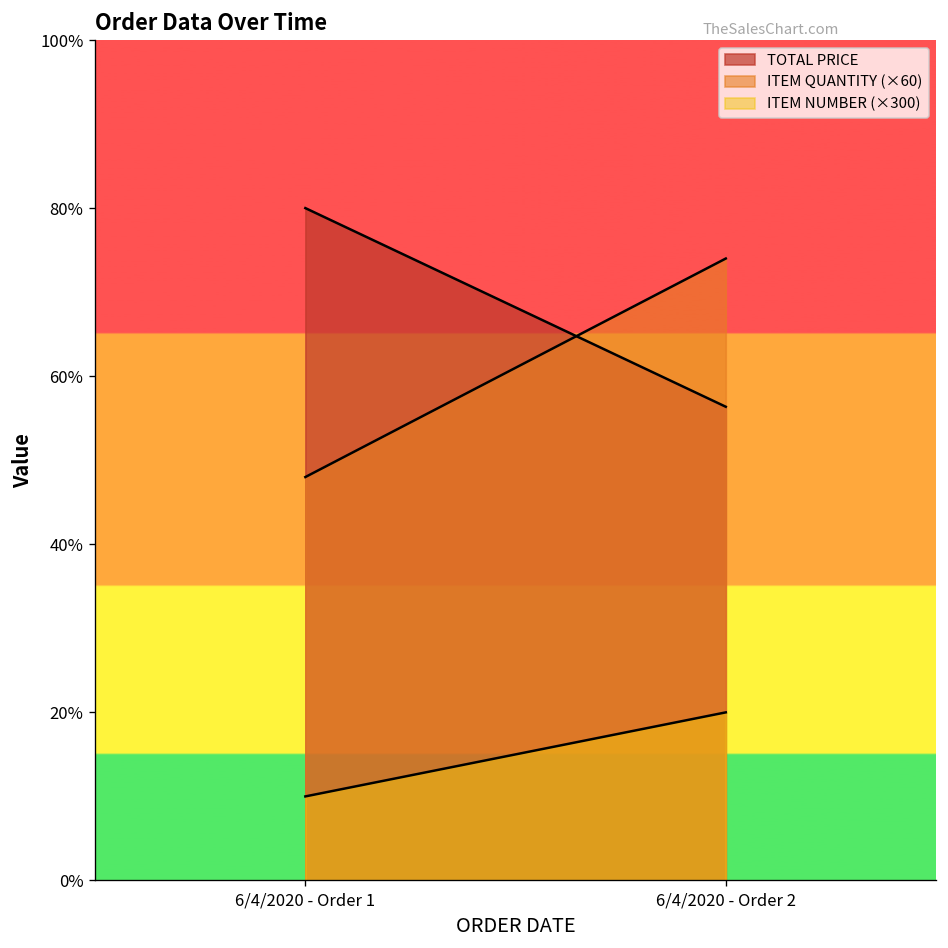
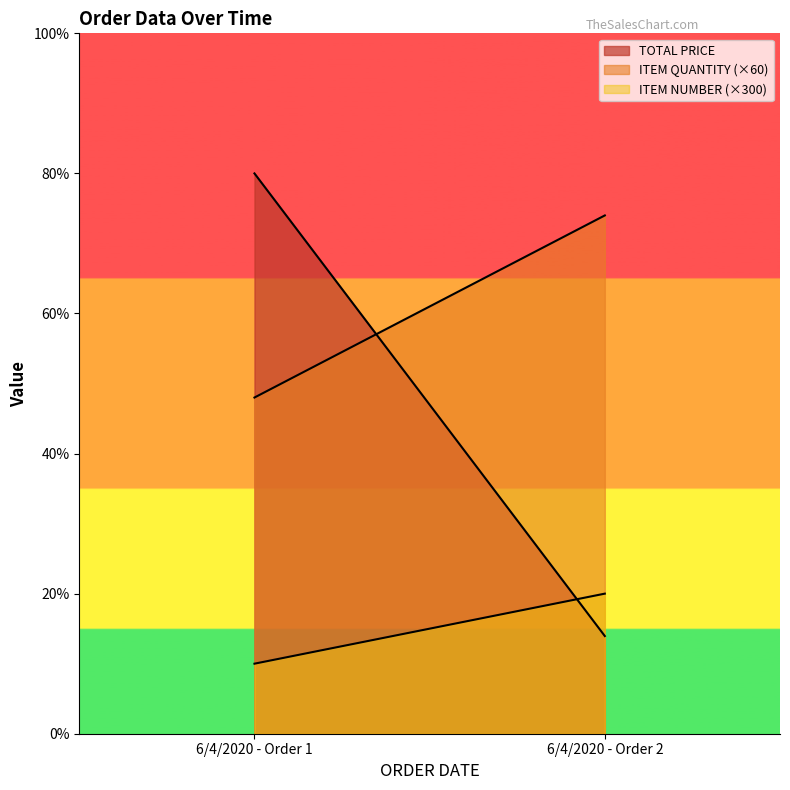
TOTAL PRICE, 6/4/2020 - Order 2: 56% -> 14%
